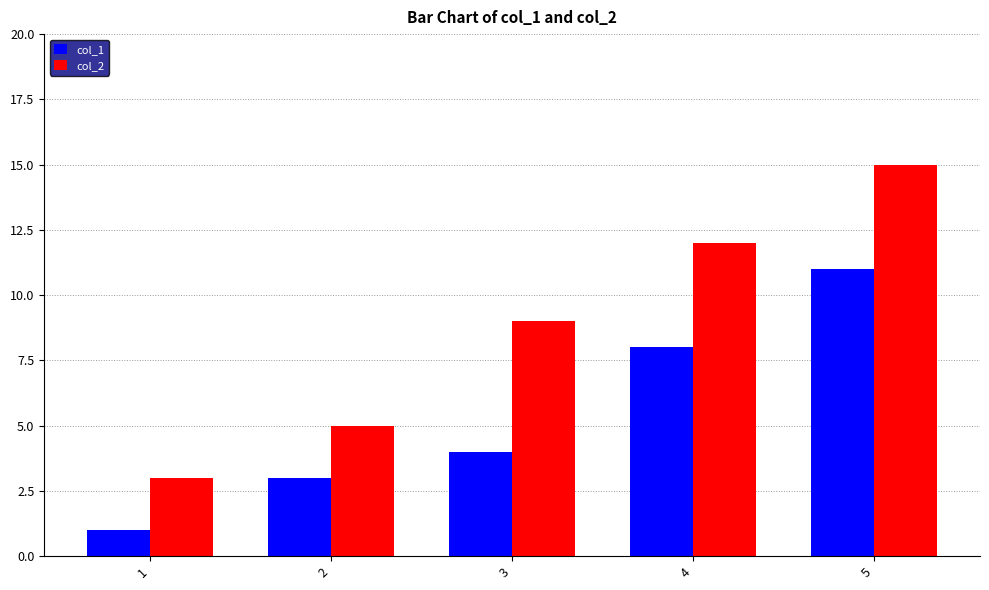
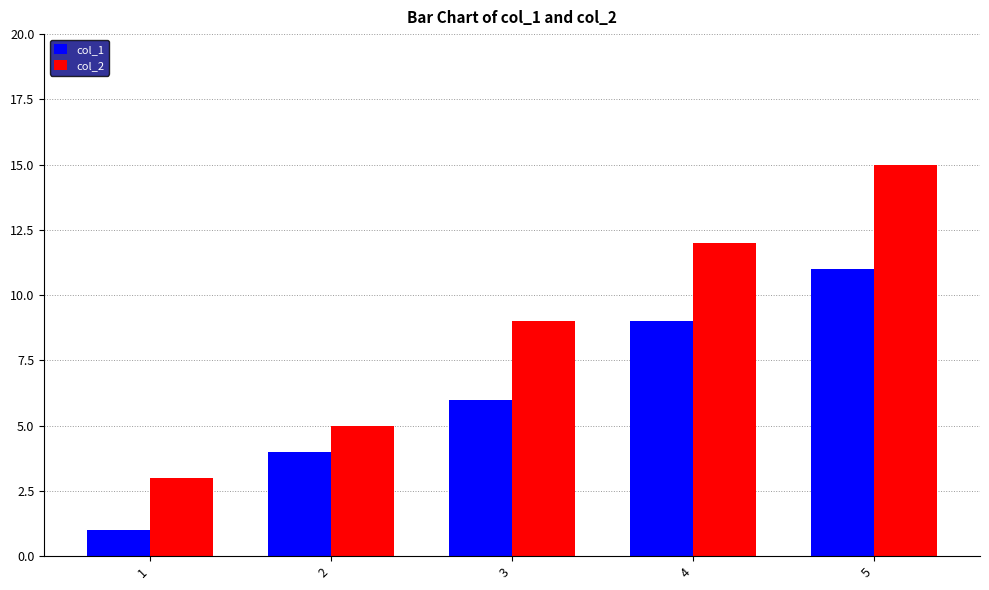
col_1, 2: 3 -> 4
col_1, 3: 4 -> 6
col_1, 4: 8 -> 9
